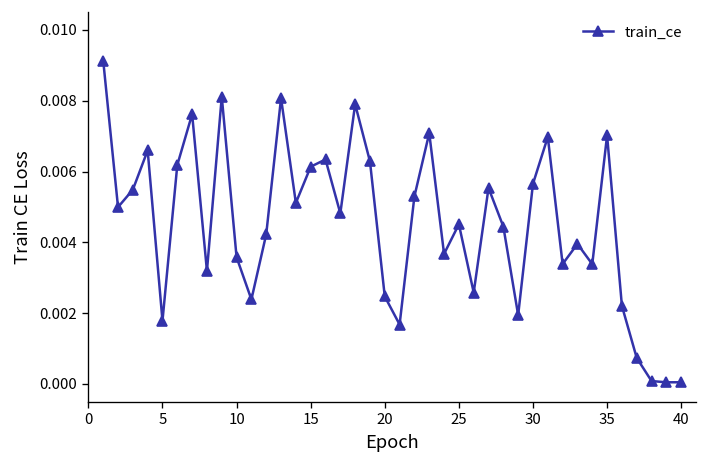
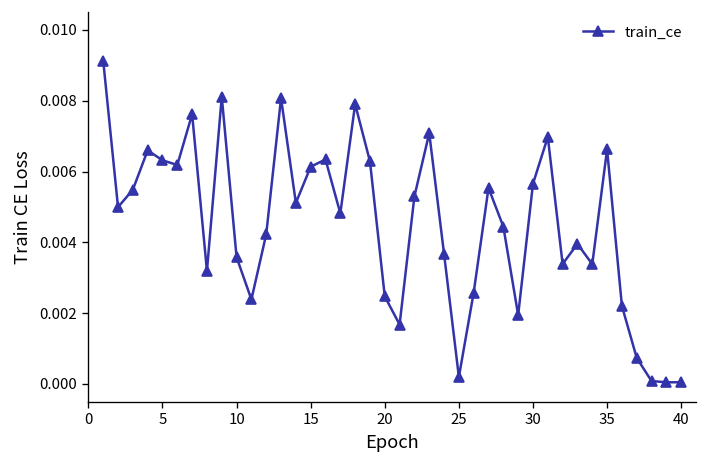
5: 0.0018 -> 0.0063
25: 0.0045 -> 0.0002
35: 0.0070 -> 0.0066
